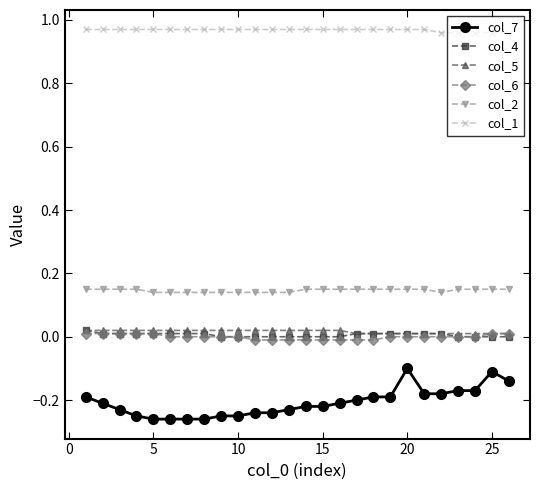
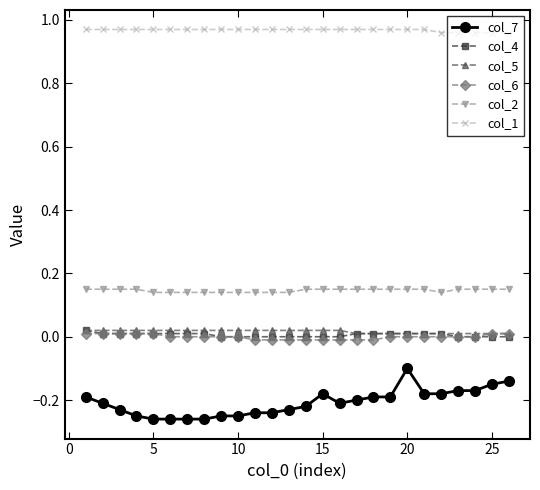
col_7, 15: -0.22 -> -0.18
col_7, 25: -0.11 -> -0.15
